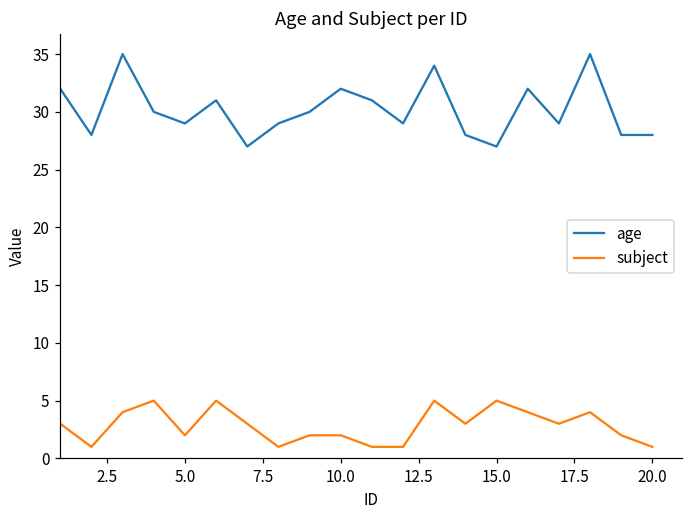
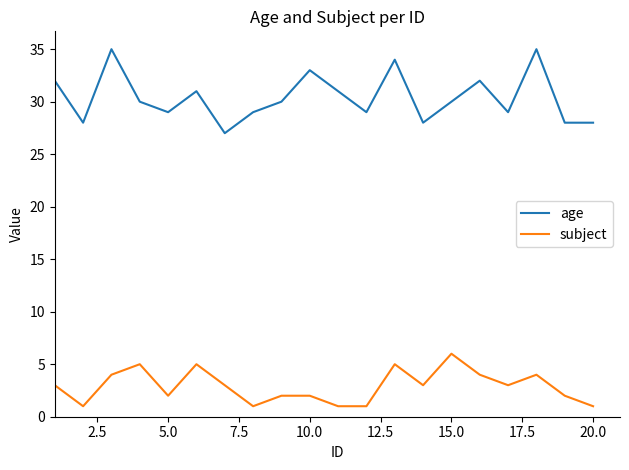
age, 10.0: 32 -> 33
age, 15.0: 27 -> 30
subject, 15.0: 5 -> 6
